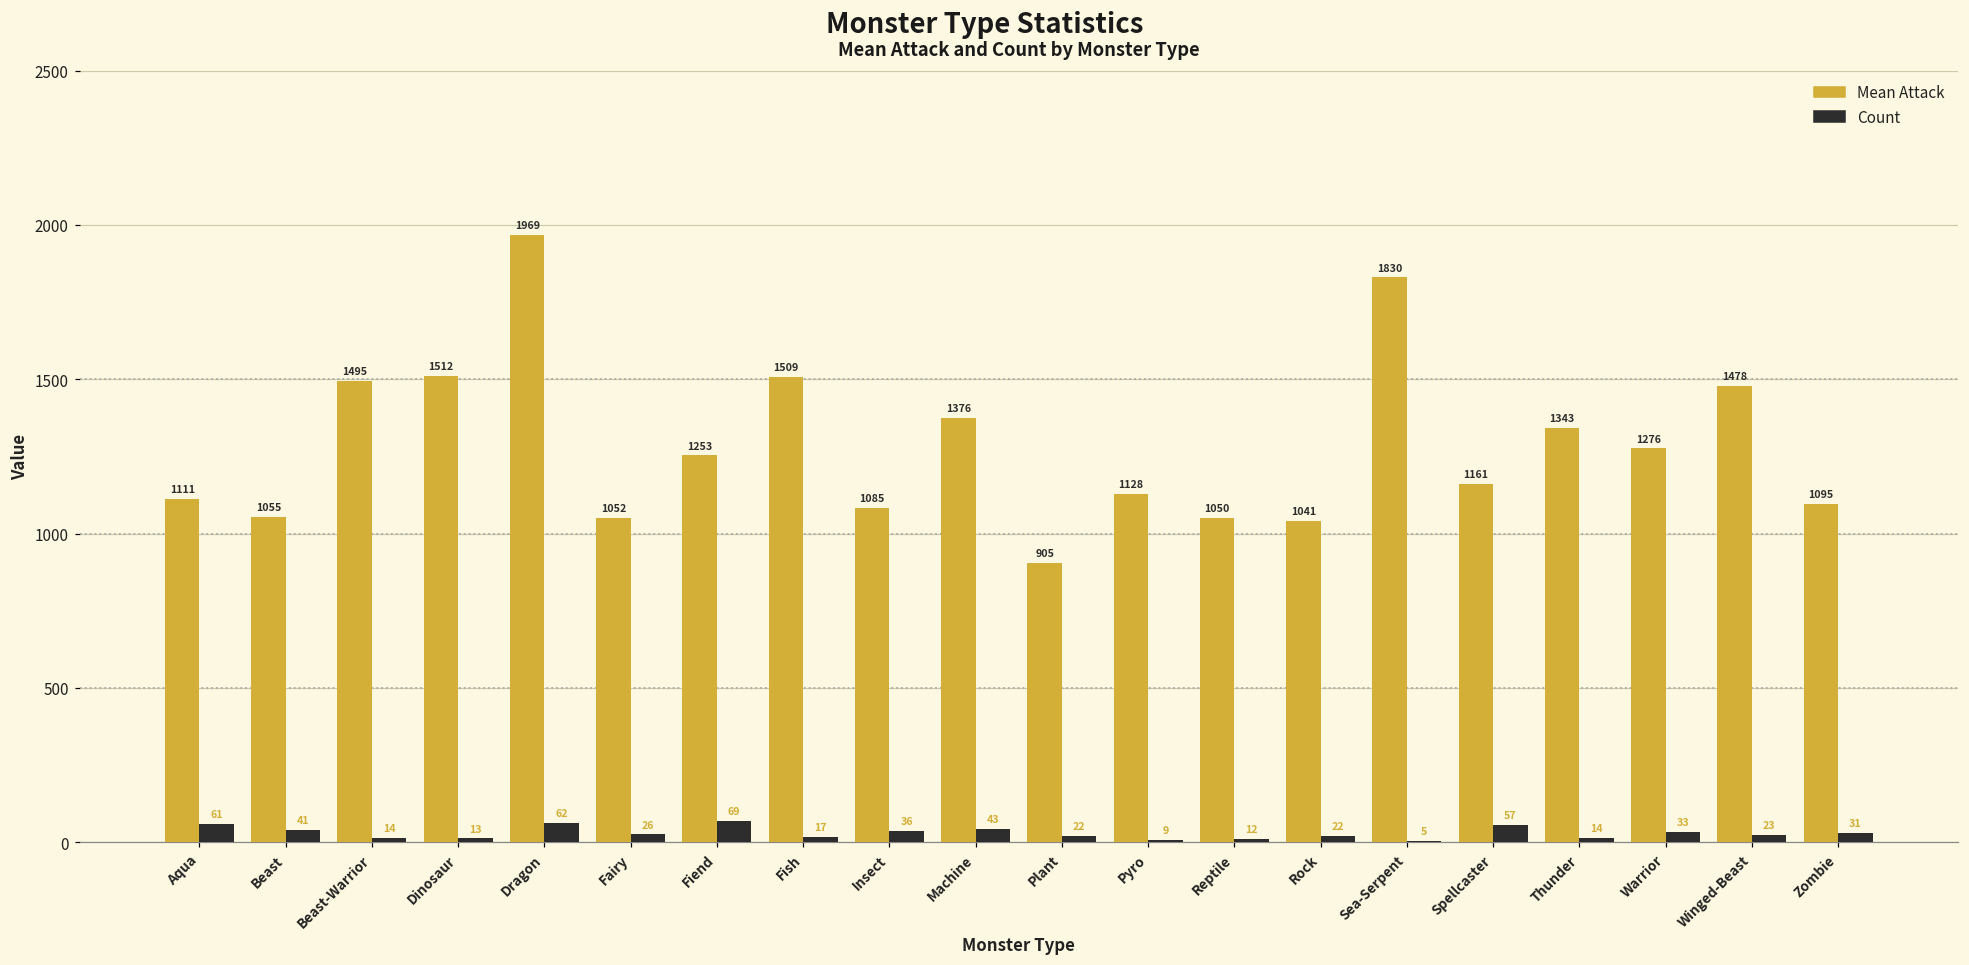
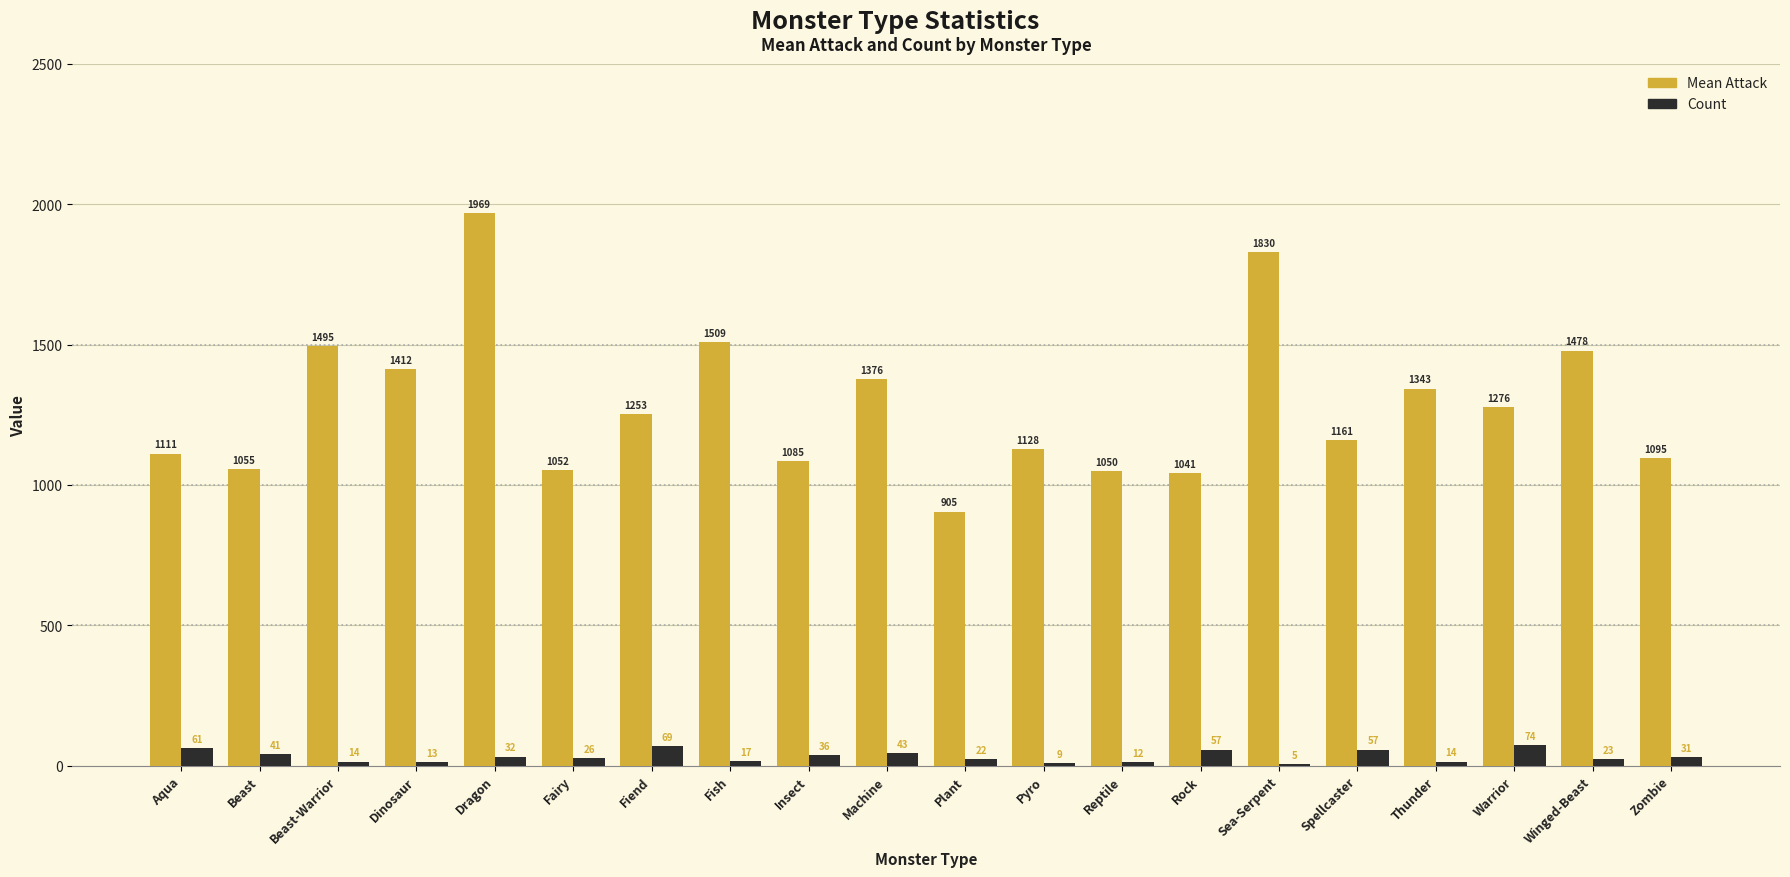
Mean Attack, Dinosaur: 1512 -> 1412
Count, Dragon: 62 -> 32
Count, Rock: 22 -> 57
Count, Warrior: 33 -> 74
